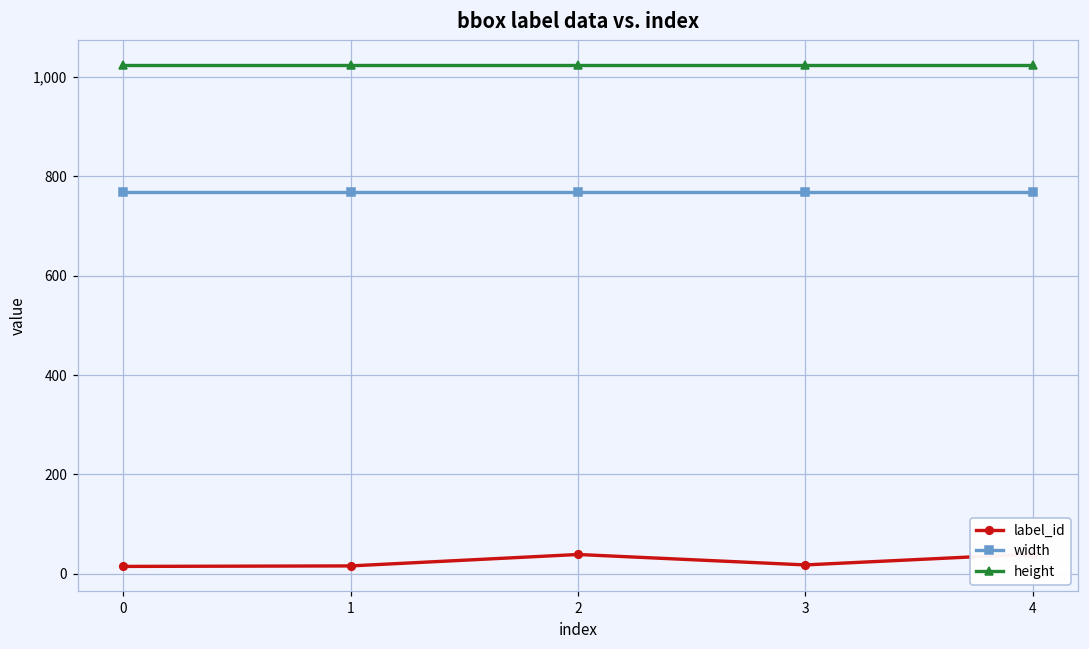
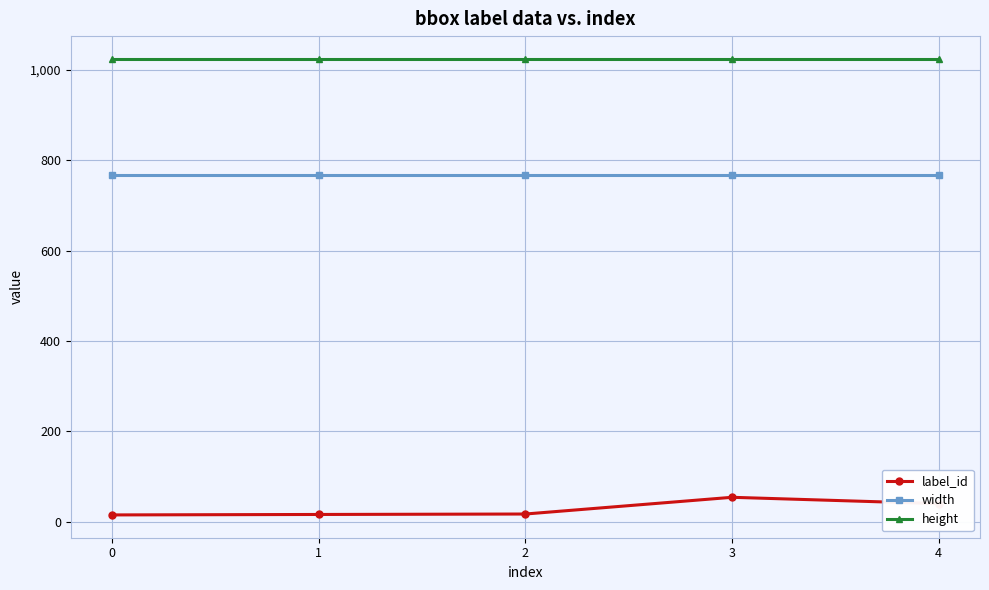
label_id, 2: 40 -> 20
label_id, 3: 20 -> 50
